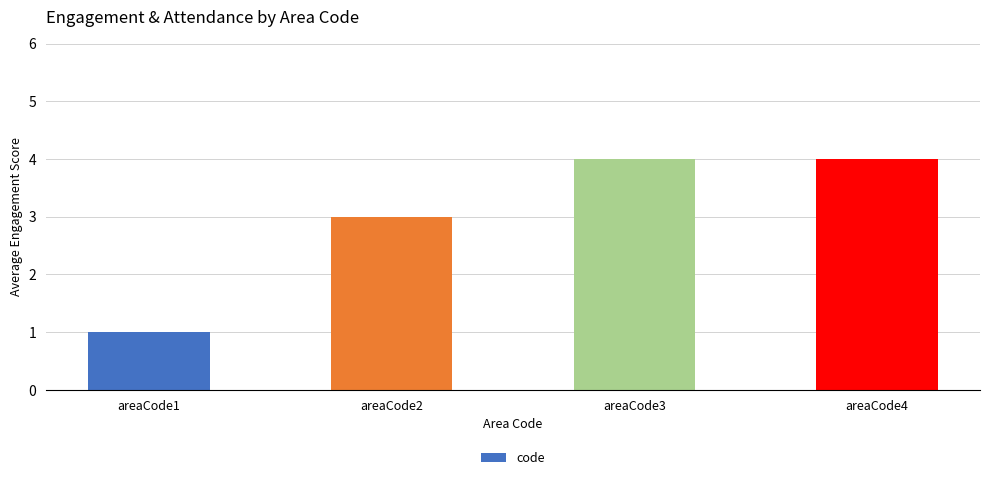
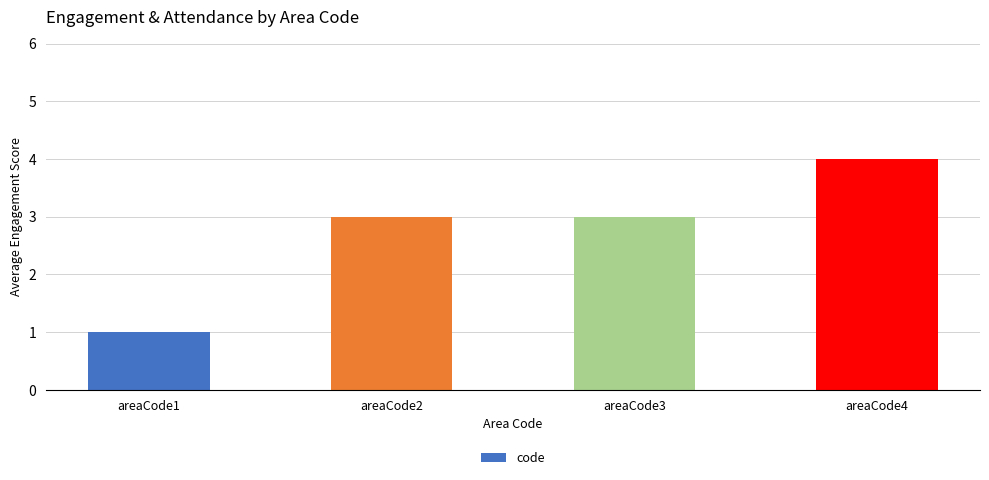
areaCode3: 4 -> 3
